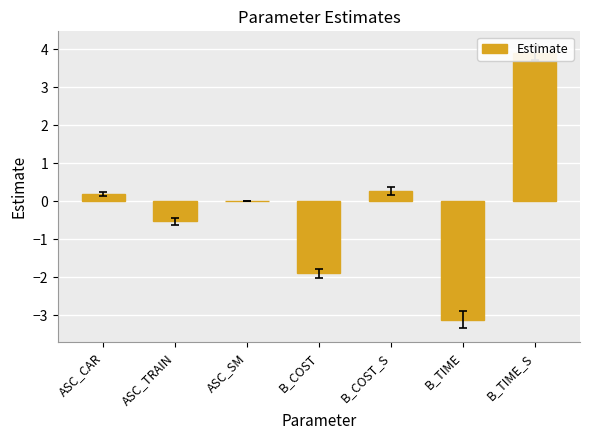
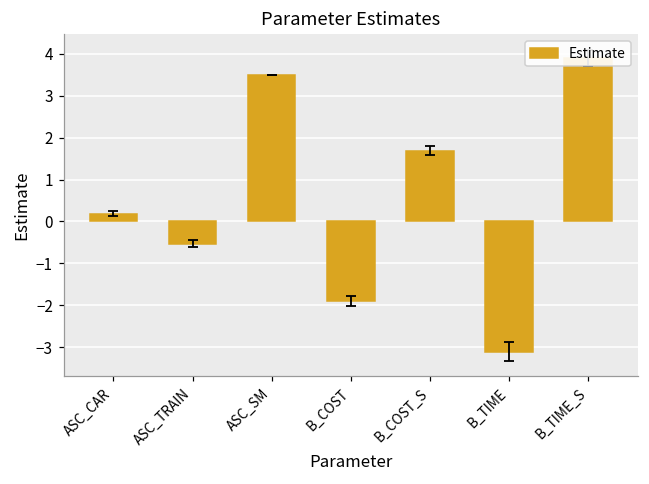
Estimate, ASC_SM: 0.0 -> 3.5
Estimate, B_COST_S: 0.3 -> 1.7
